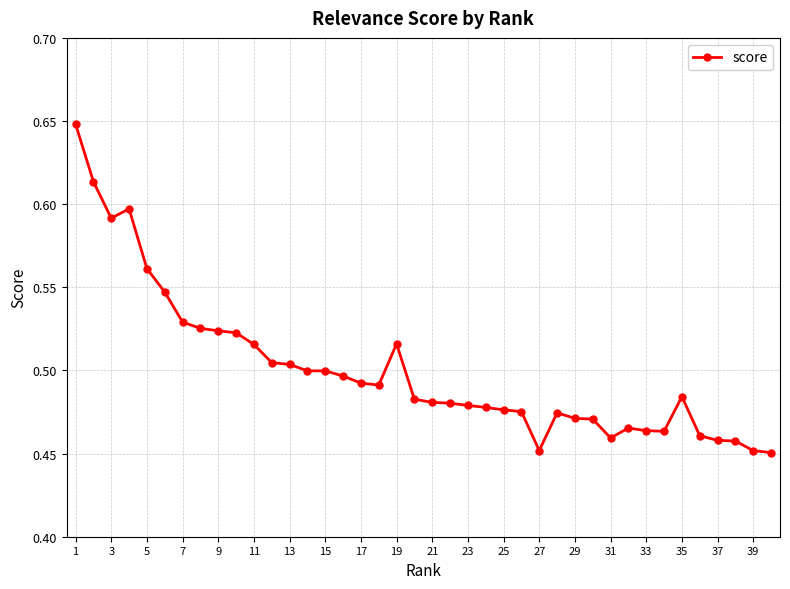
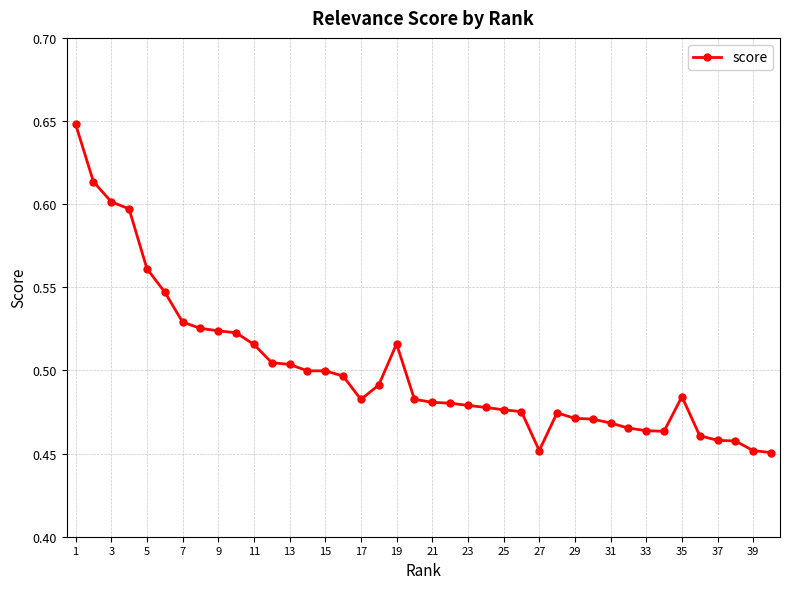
3: 0.592 -> 0.601
17: 0.492 -> 0.483
31: 0.459 -> 0.468
